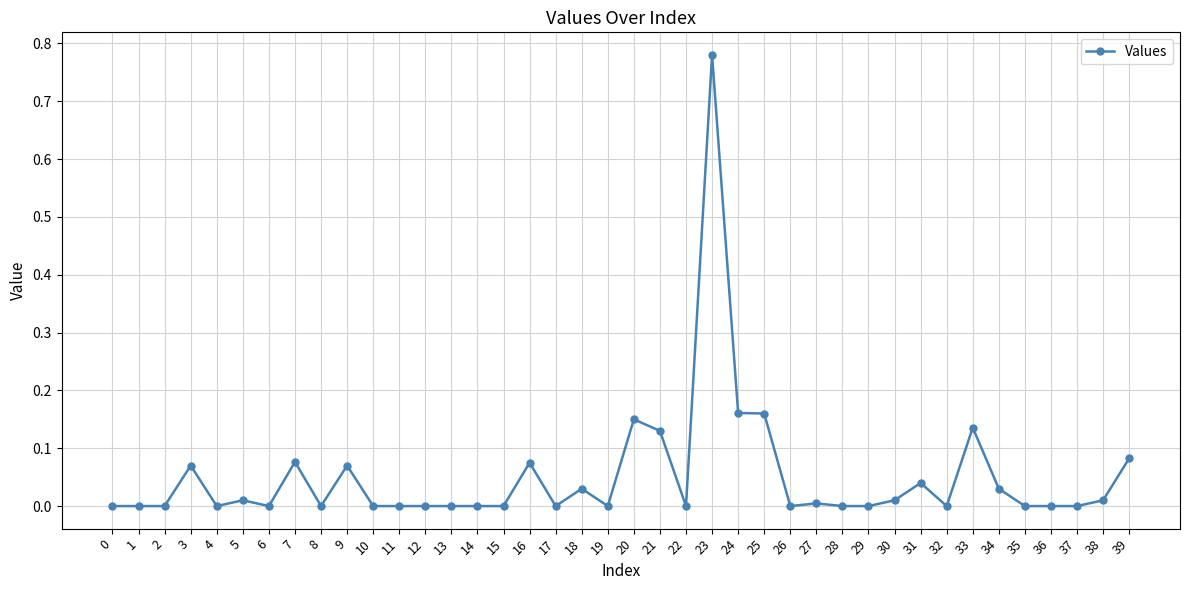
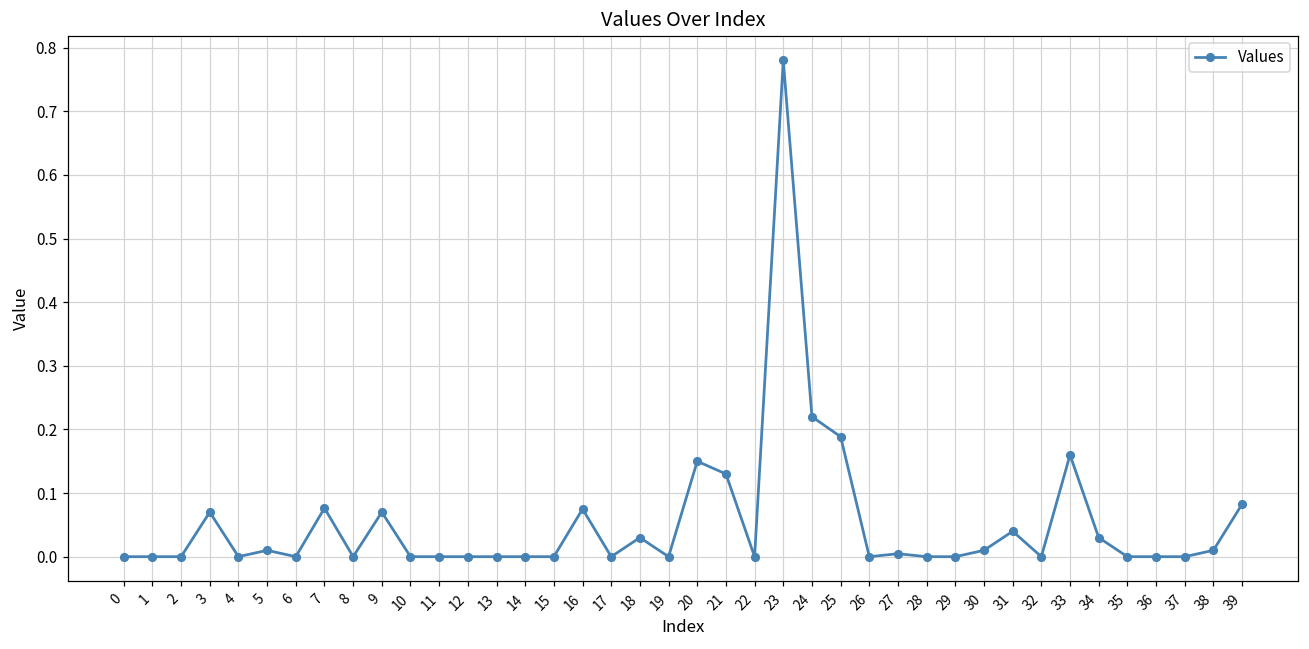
24: 0.16 -> 0.22
25: 0.16 -> 0.19
33: 0.14 -> 0.16
